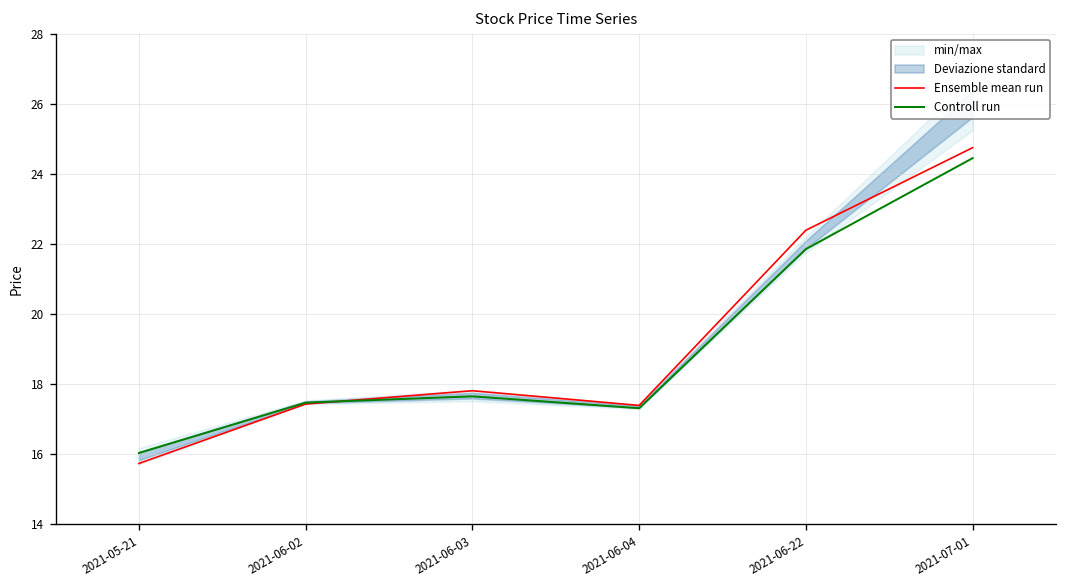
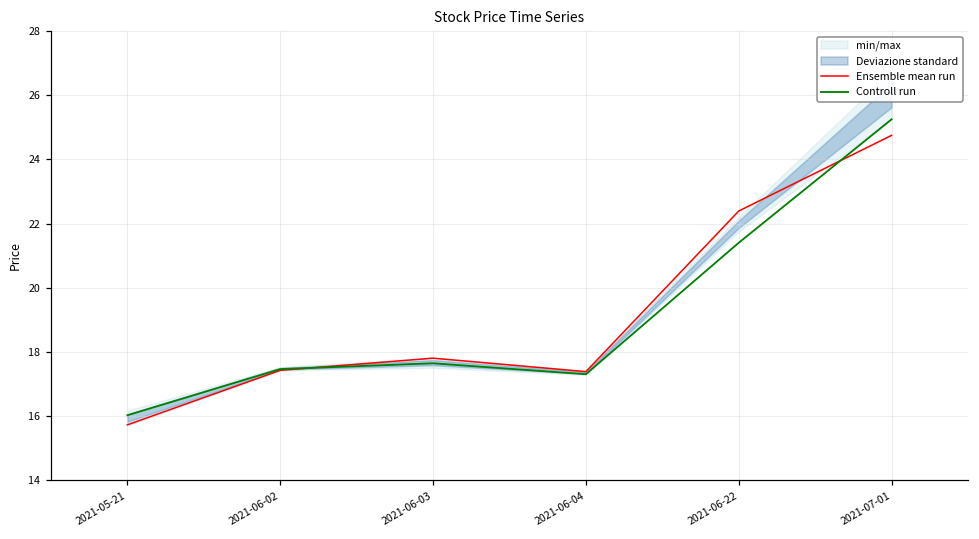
Controll run, 2021-06-22: 21.9 -> 21.4
Controll run, 2021-07-01: 24.5 -> 25.3
